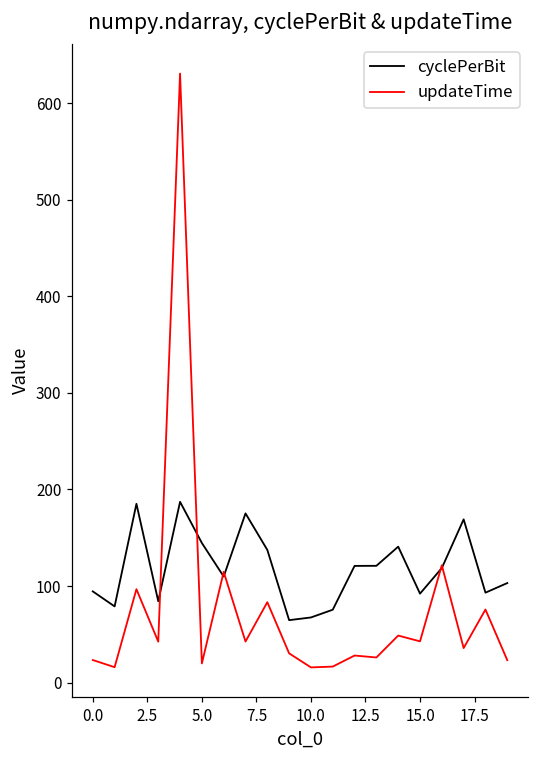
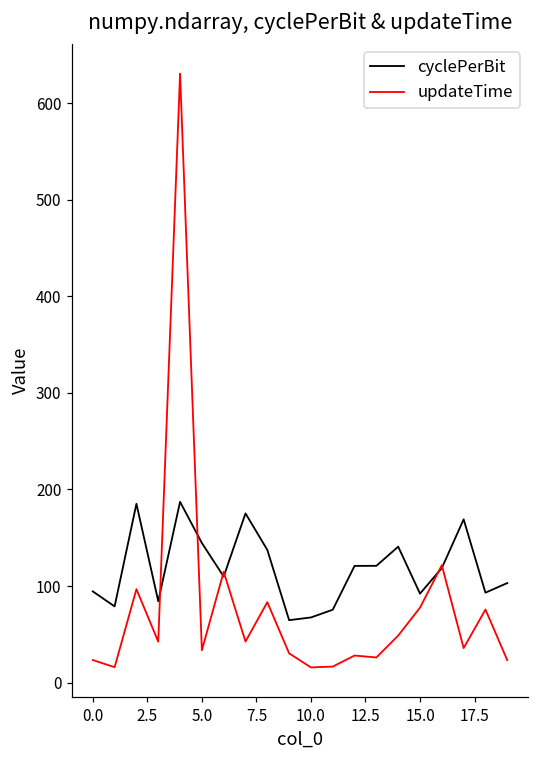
updateTime, 5.0: 20 -> 30
updateTime, 15.0: 40 -> 80
